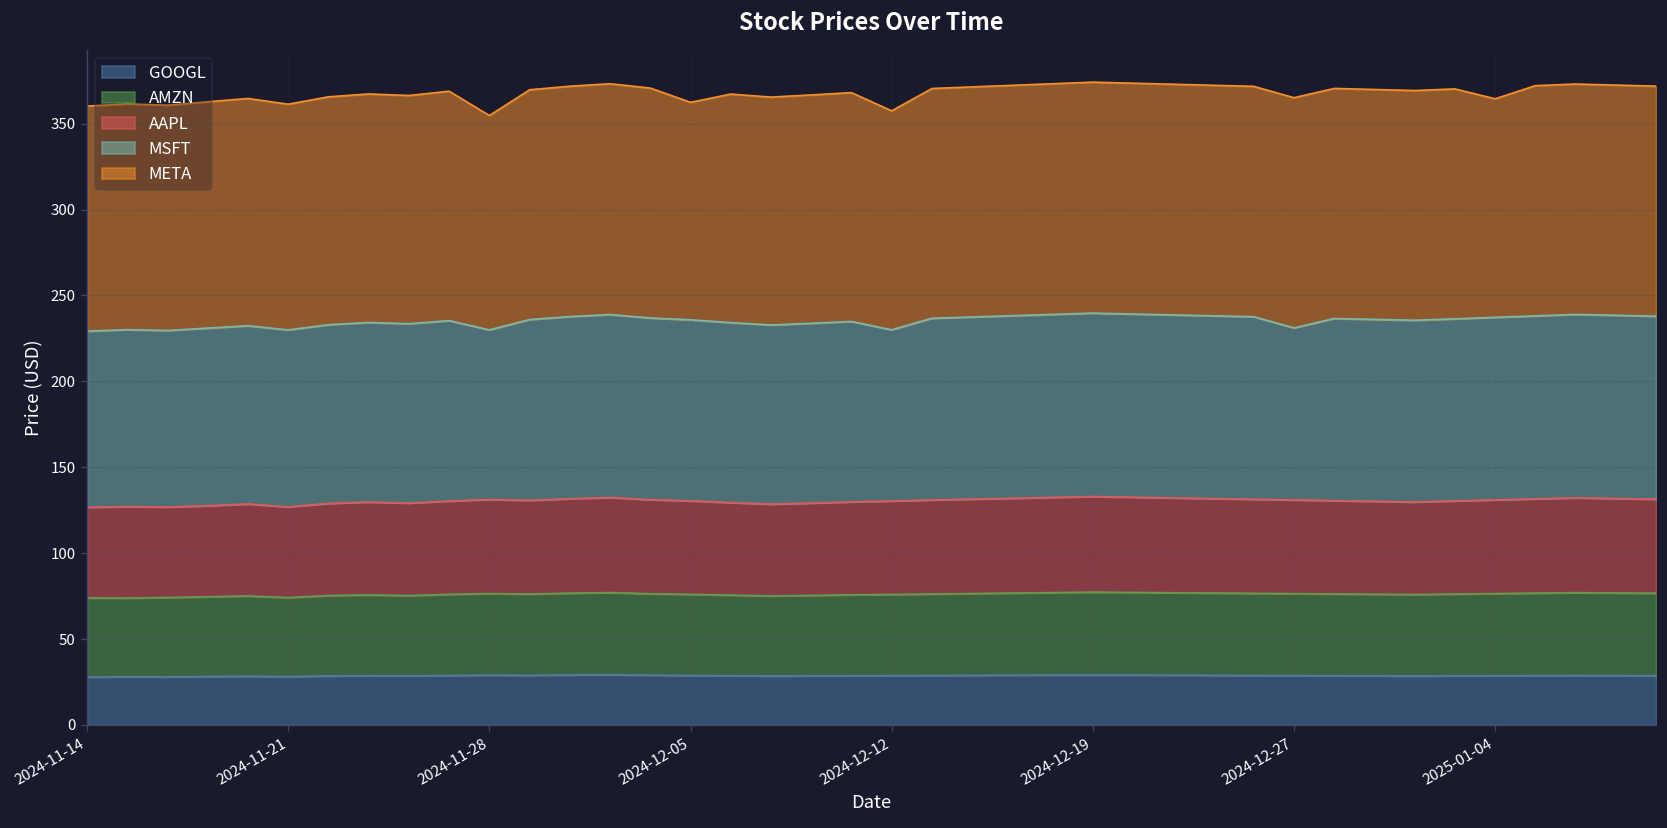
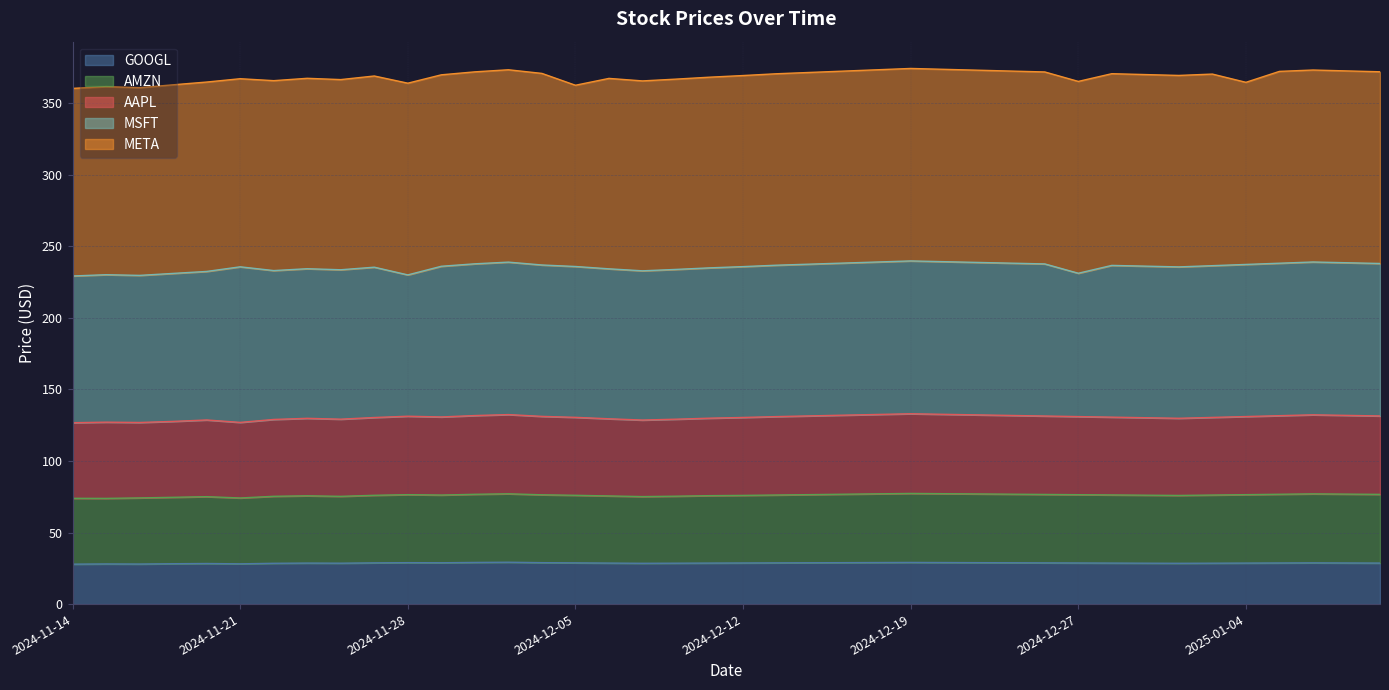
MSFT, 2024-11-21: 103 -> 109
META, 2024-11-28: 125 -> 134
MSFT, 2024-12-12: 100 -> 105
META, 2024-12-12: 127 -> 133
